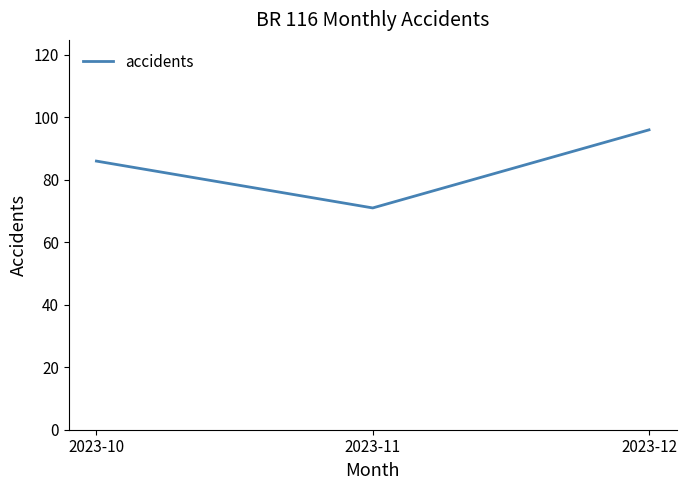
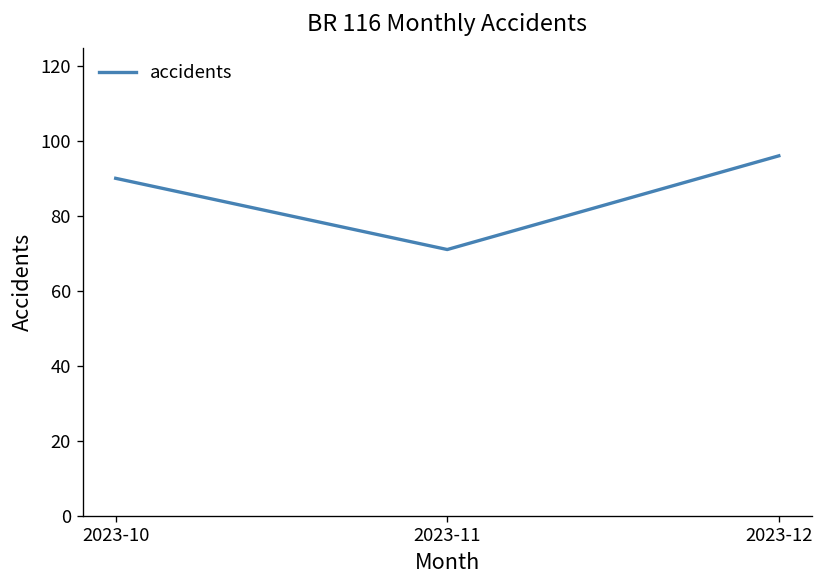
2023-10: 86 -> 90
